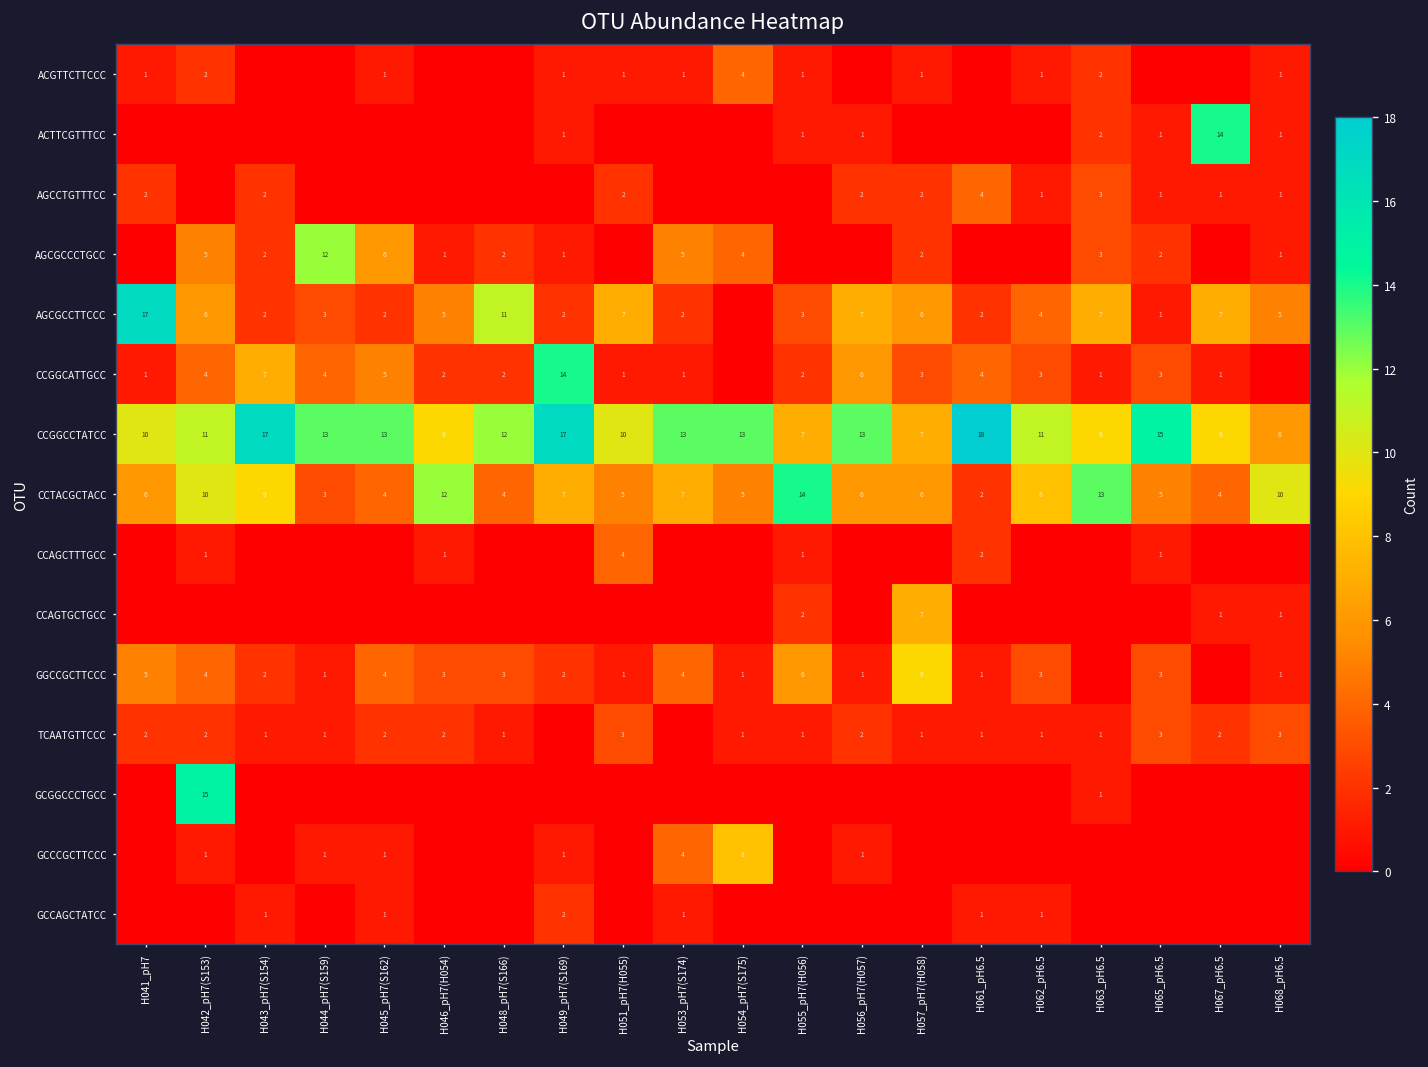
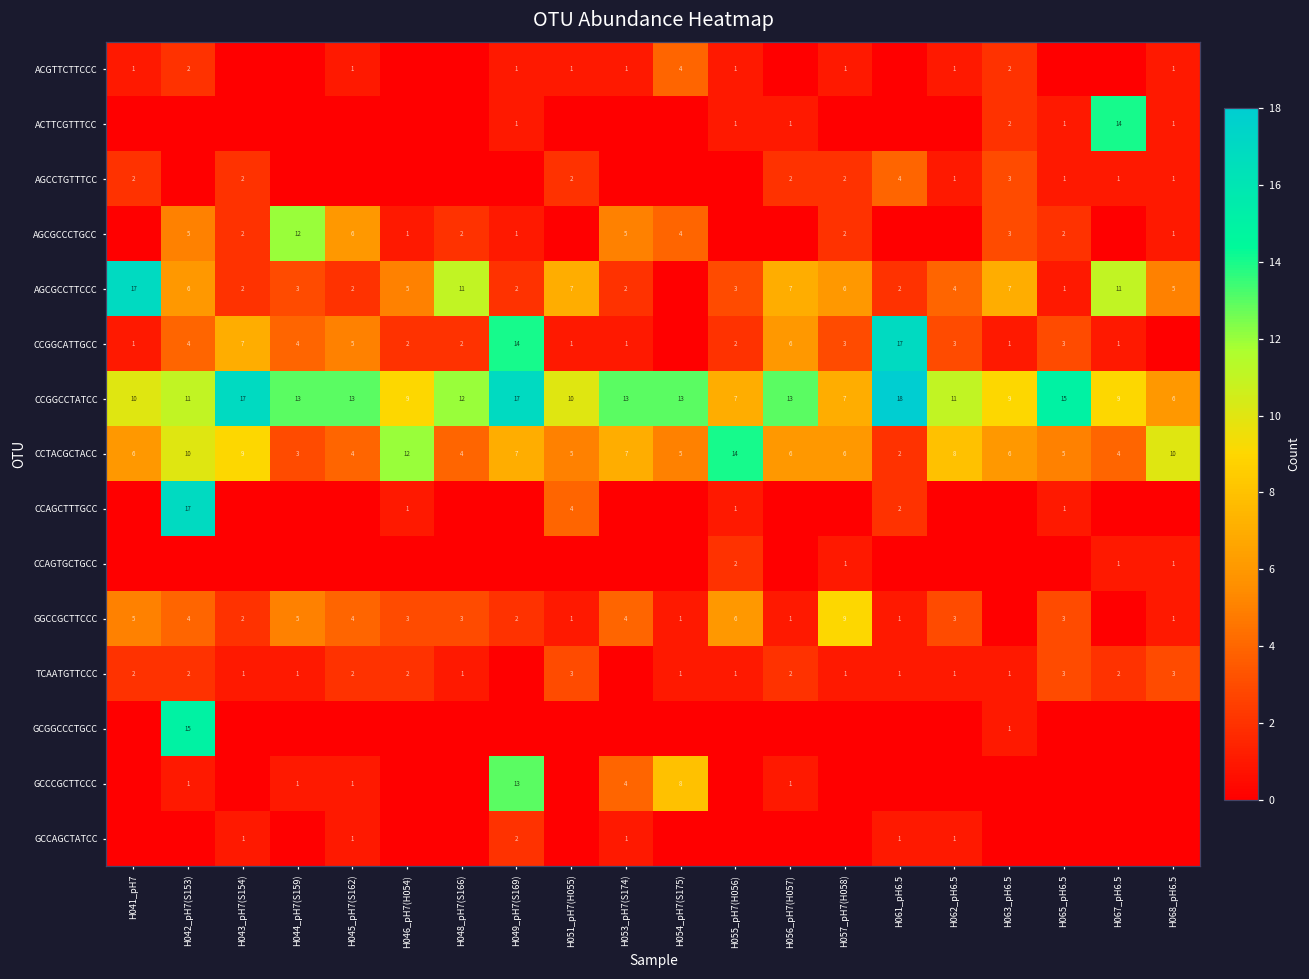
AGCGCCTTCCC, H067_pH6.5: 7 -> 11
CCGGCATTGCC, H061_pH6.5: 4 -> 17
CCTACGCTACC, H063_pH6.5: 13 -> 6
CCAGCTTTGCC, H042_pH7(S153): 1 -> 17
CCAGTGCTGCC, H057_pH7(H058): 7 -> 1
GGCCGCTTCCC, H044_pH7(S159): 1 -> 5
GCCCGCTTCCC, H049_pH7(S169): 1 -> 13
